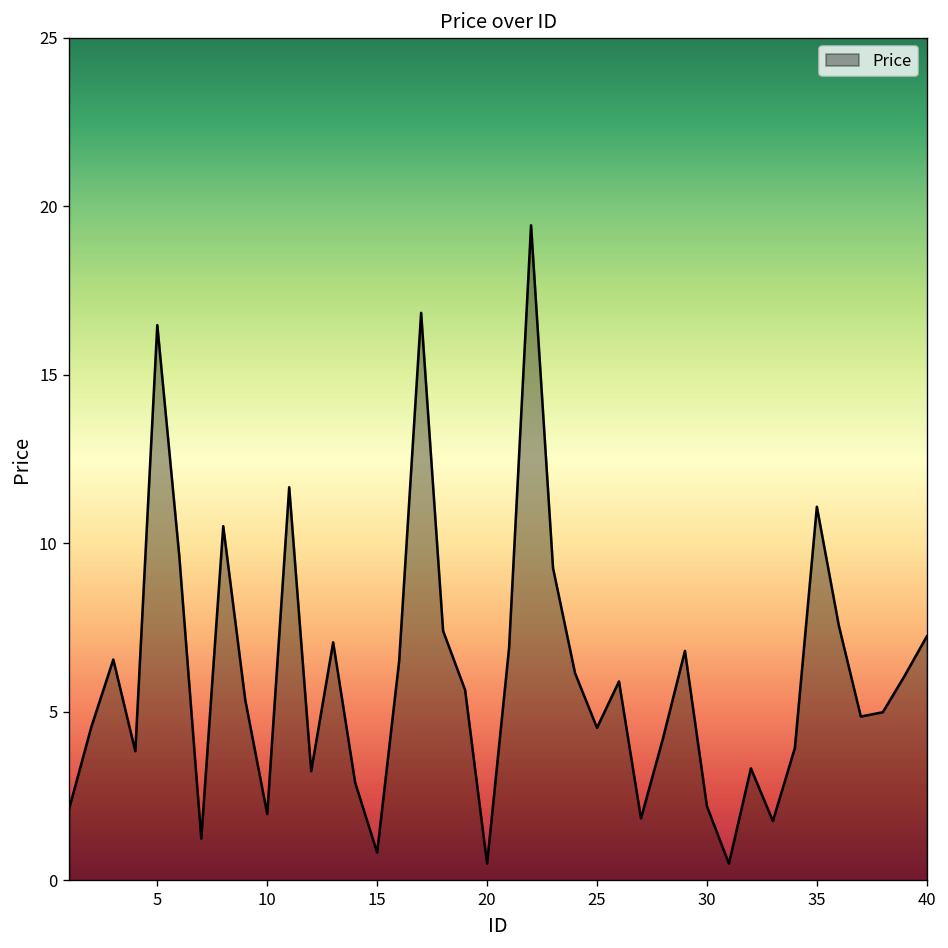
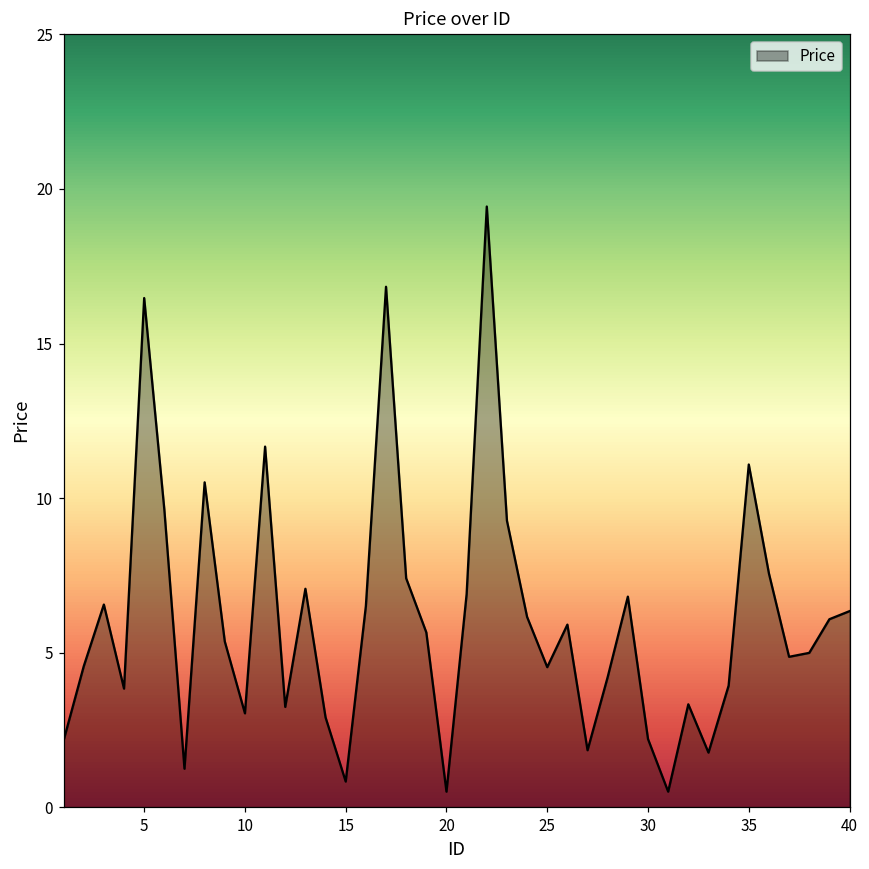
10: 2.0 -> 3.0
40: 7.2 -> 6.3
